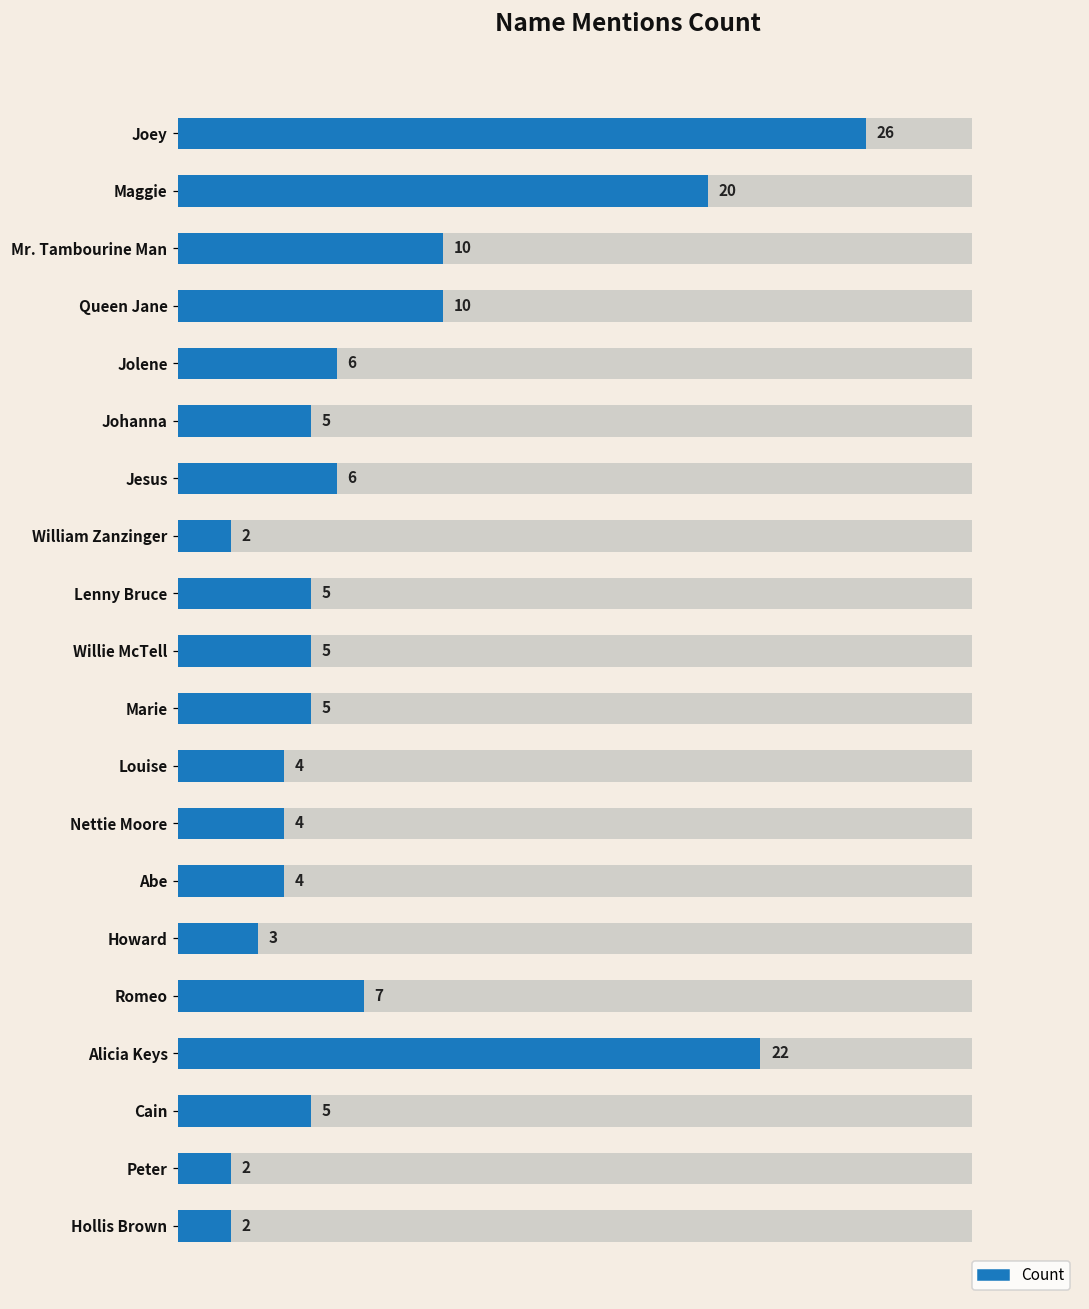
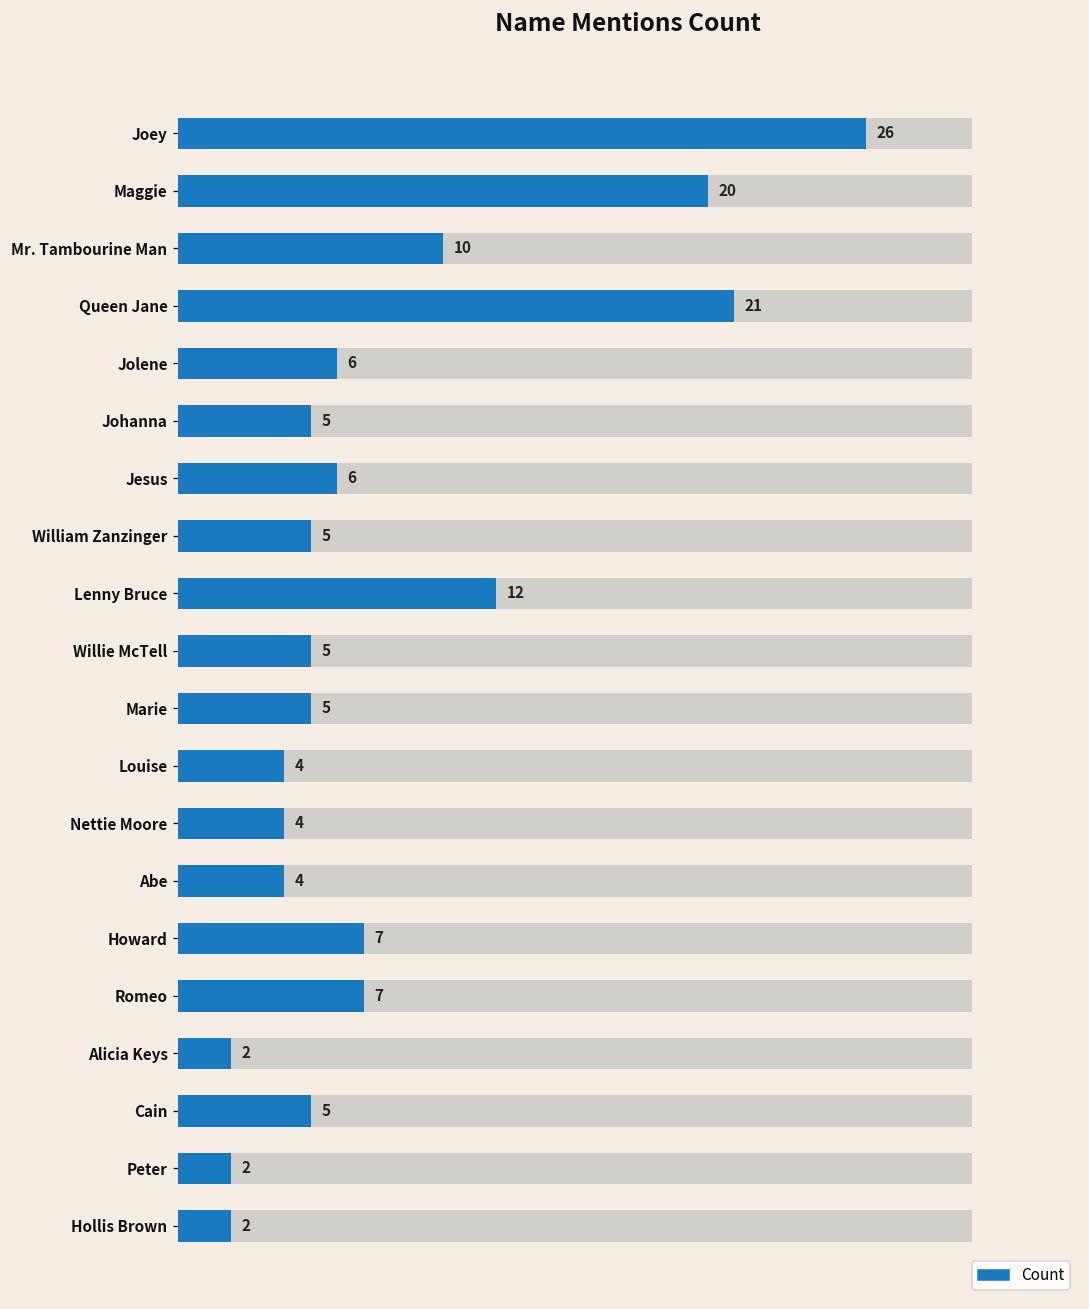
Count, Queen Jane: 10 -> 21
Count, William Zanzinger: 2 -> 5
Count, Lenny Bruce: 5 -> 12
Count, Howard: 3 -> 7
Count, Alicia Keys: 22 -> 2
